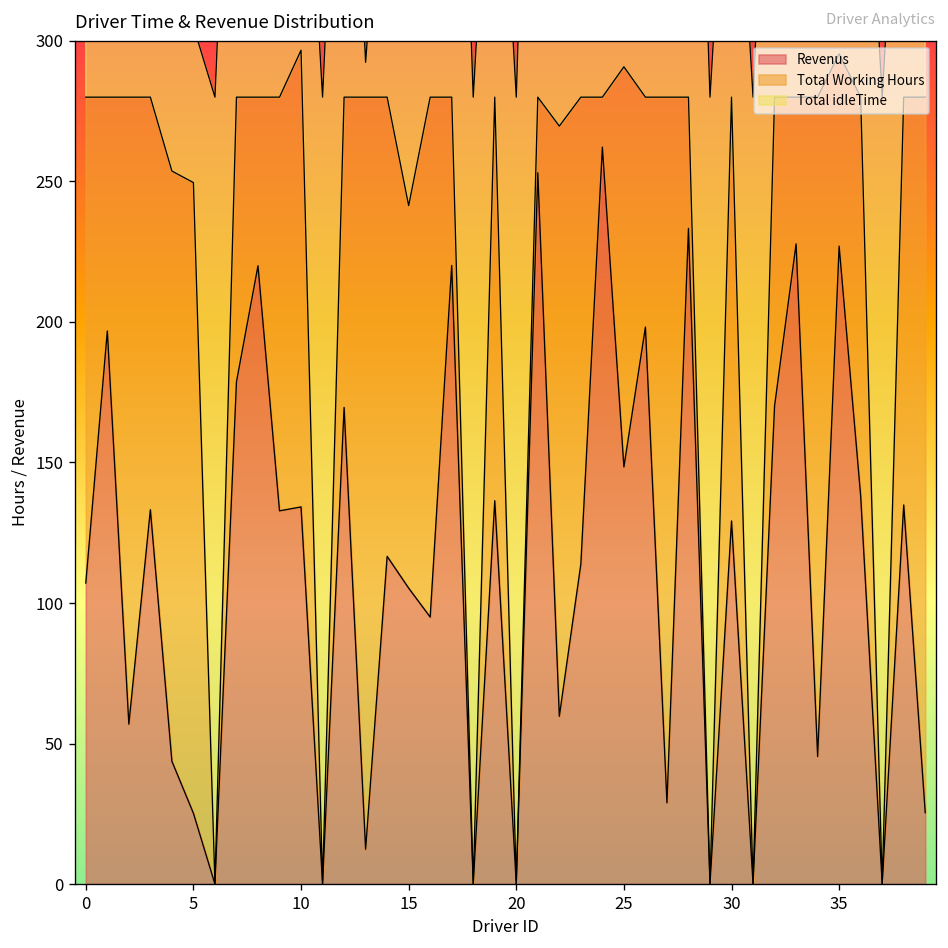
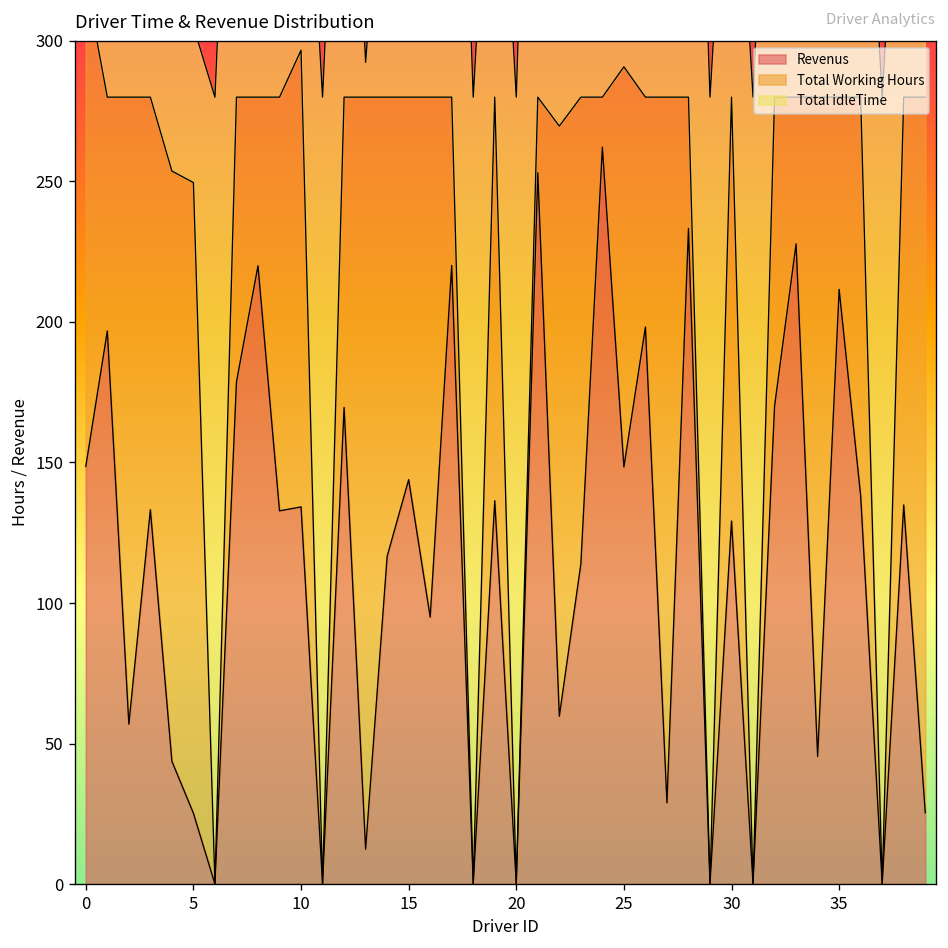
Revenus, 0: 107 -> 149
Revenus, 15: 105 -> 144
Revenus, 35: 227 -> 212
